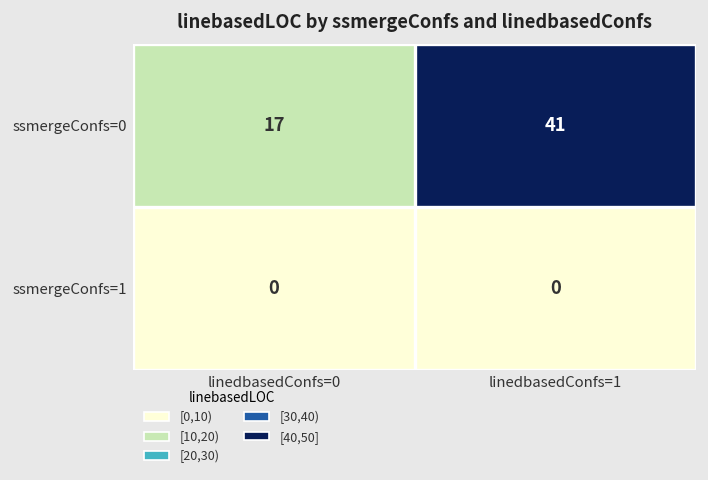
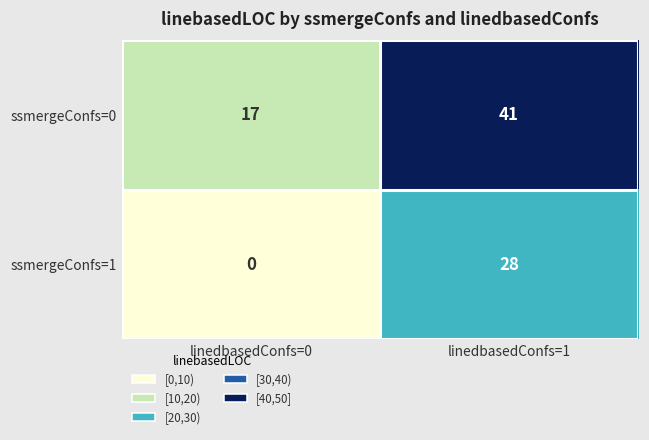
ssmergeConfs=1, linedbasedConfs=1: 0 -> 28
